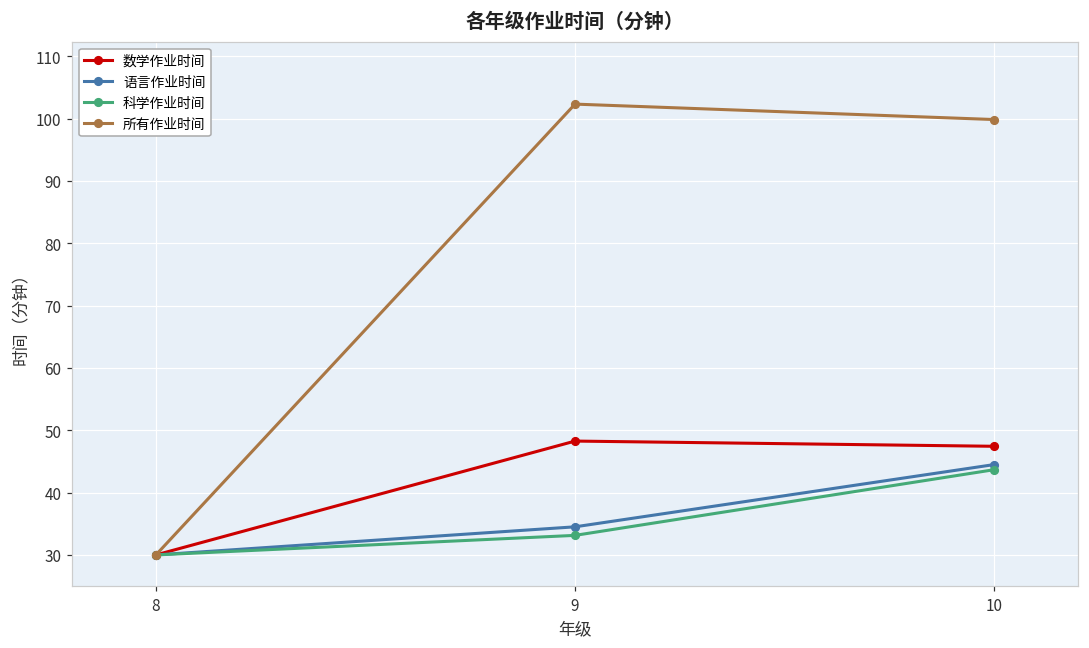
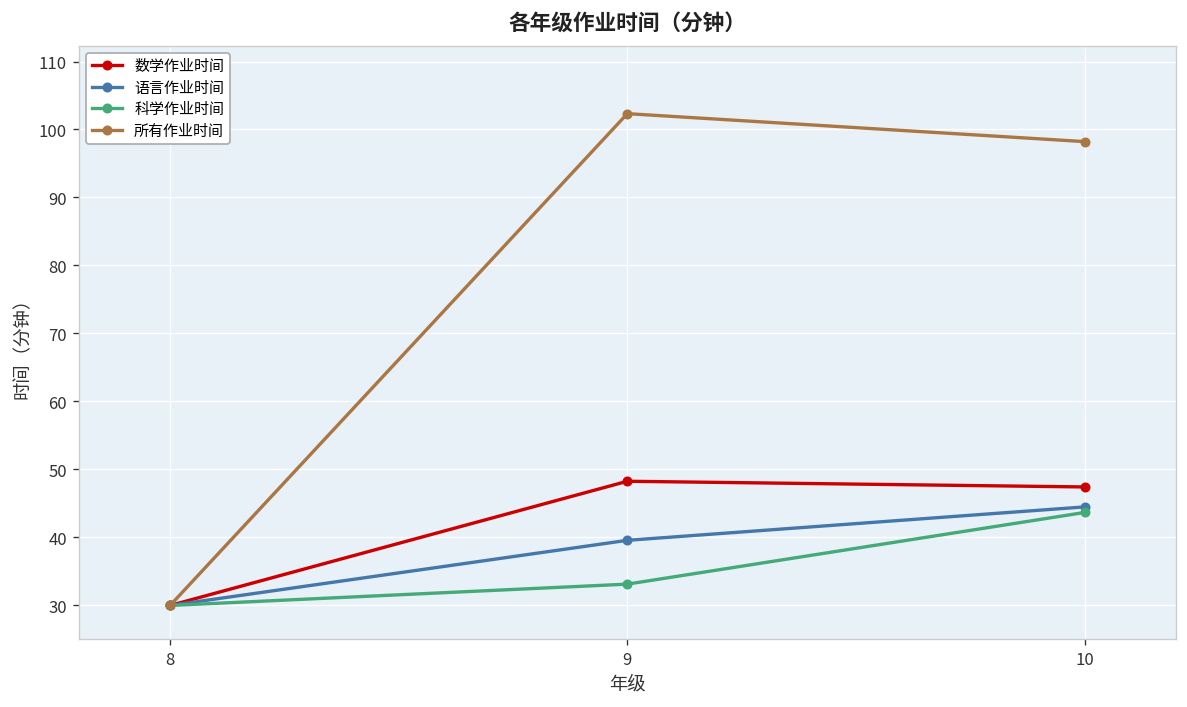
语言作业时间, 9: 35 -> 40
所有作业时间, 10: 100 -> 98
